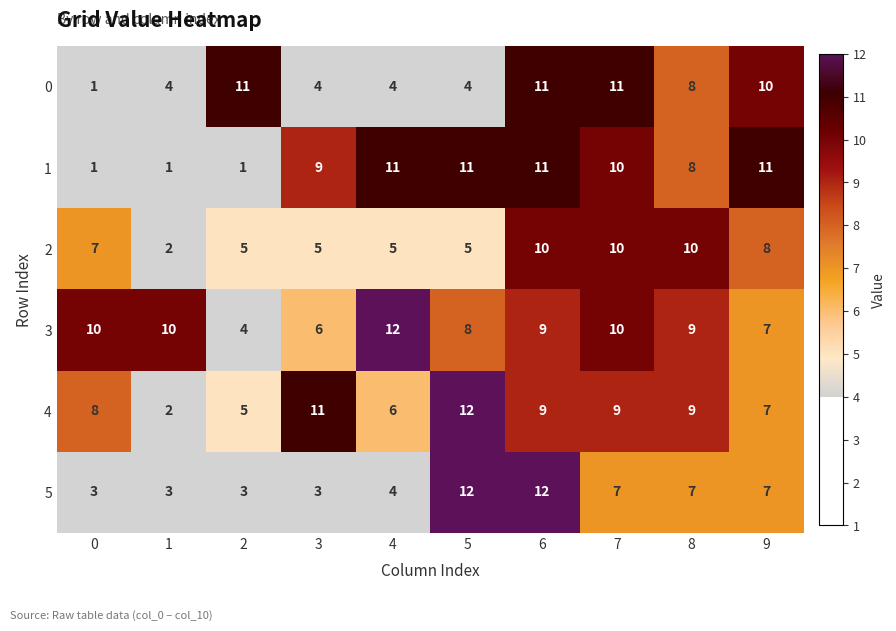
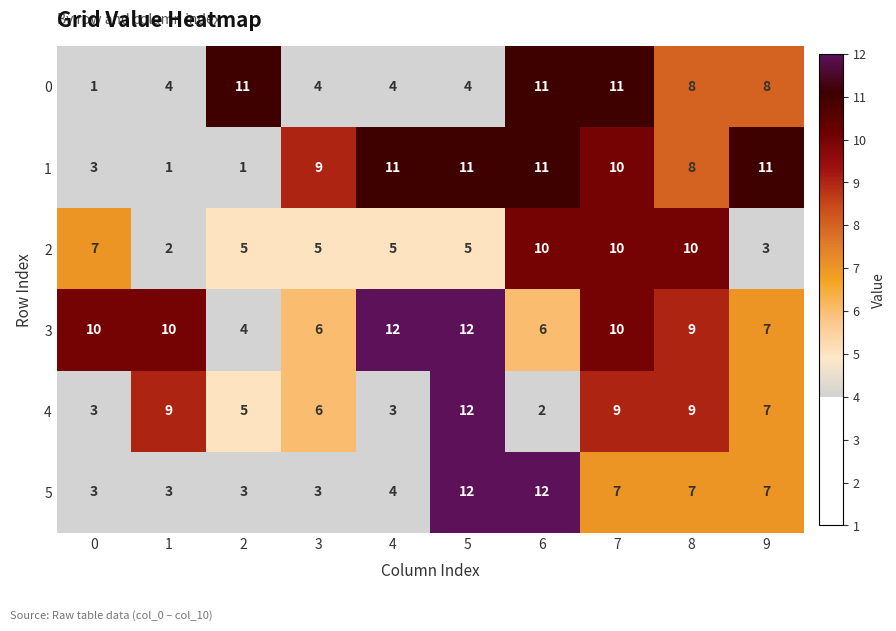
0, 9: 10 -> 8
1, 0: 1 -> 3
2, 9: 8 -> 3
3, 5: 8 -> 12
3, 6: 9 -> 6
4, 0: 8 -> 3
4, 1: 2 -> 9
4, 3: 11 -> 6
4, 4: 6 -> 3
4, 6: 9 -> 2
